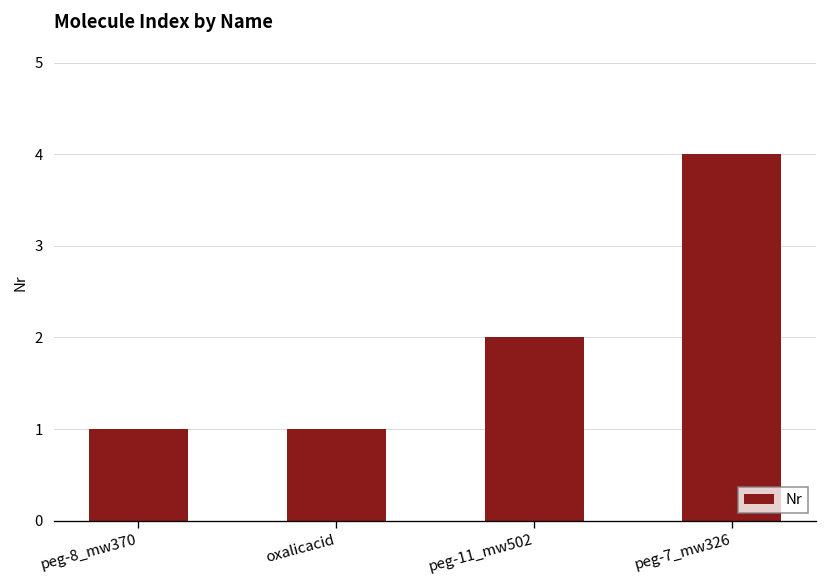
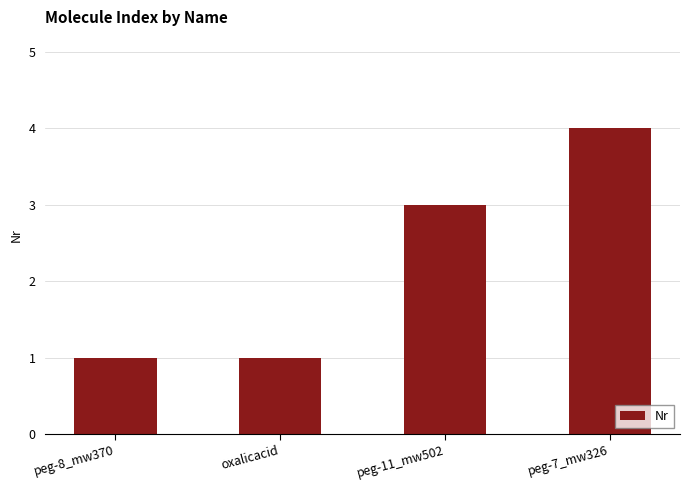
peg-11_mw502: 2 -> 3
